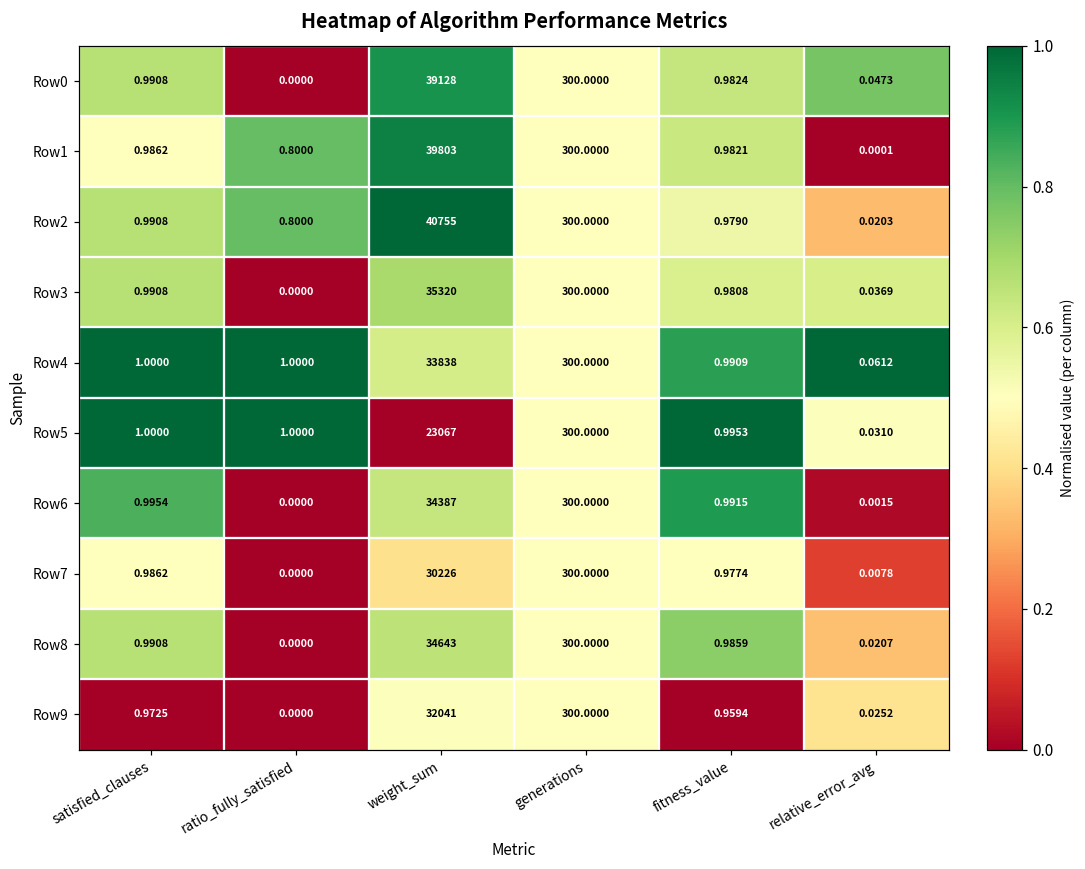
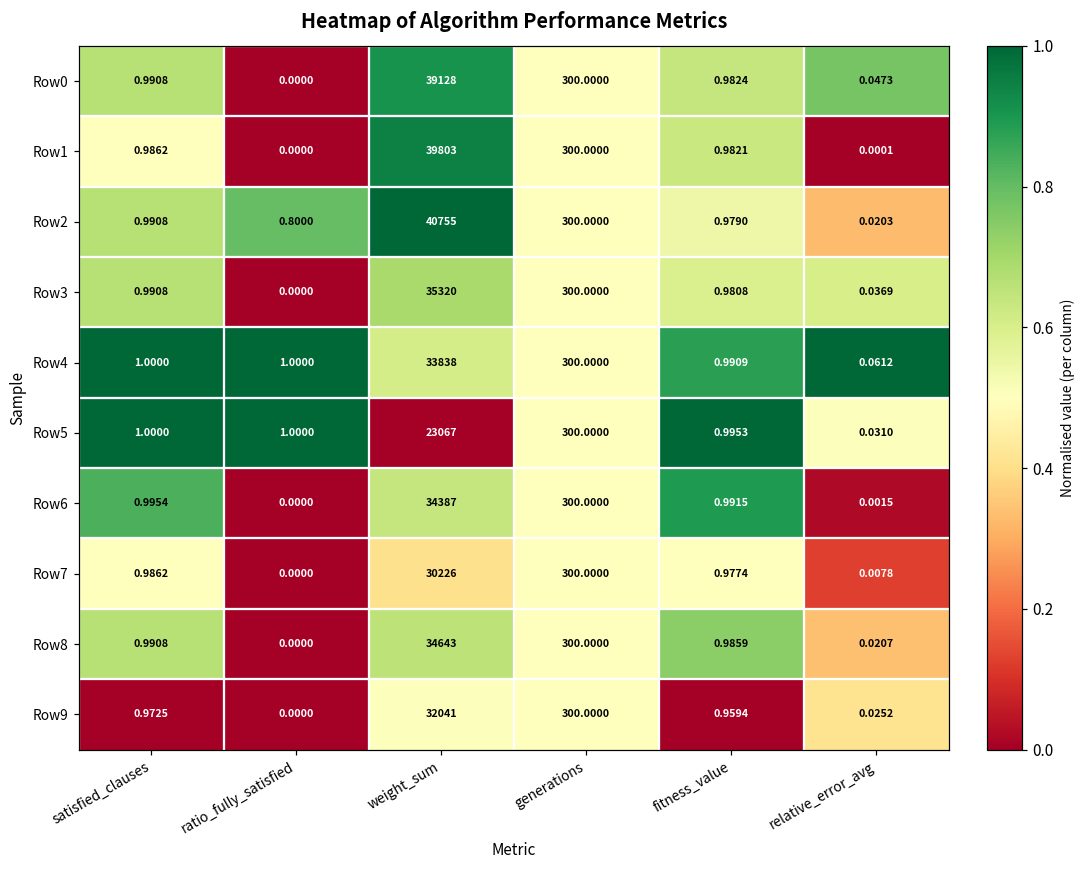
Row1, ratio_fully_satisfied: 0.8000 -> 0.0000
